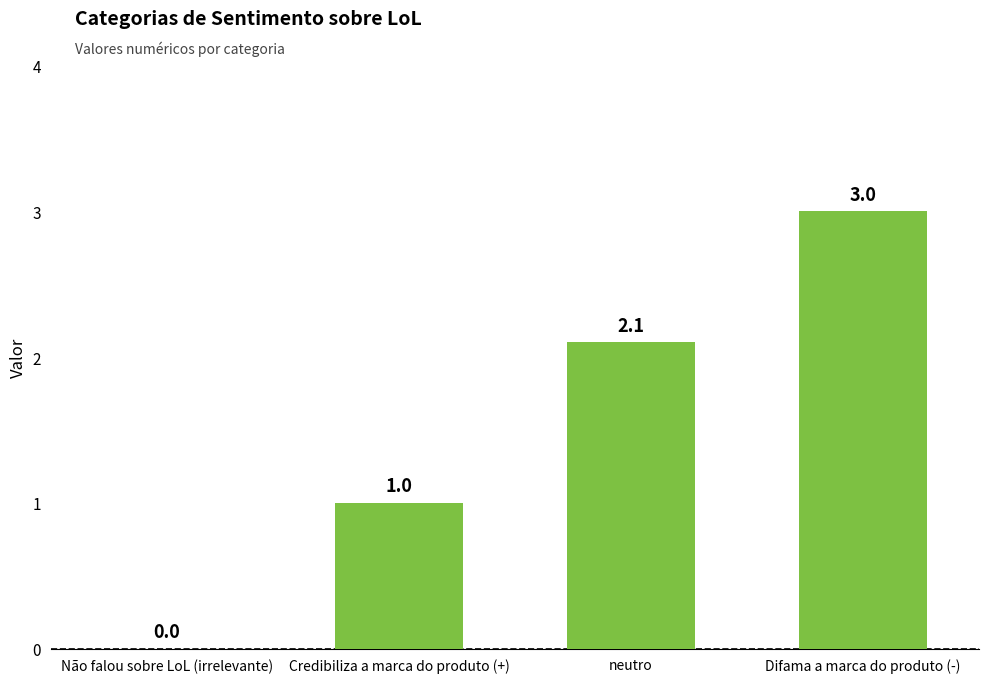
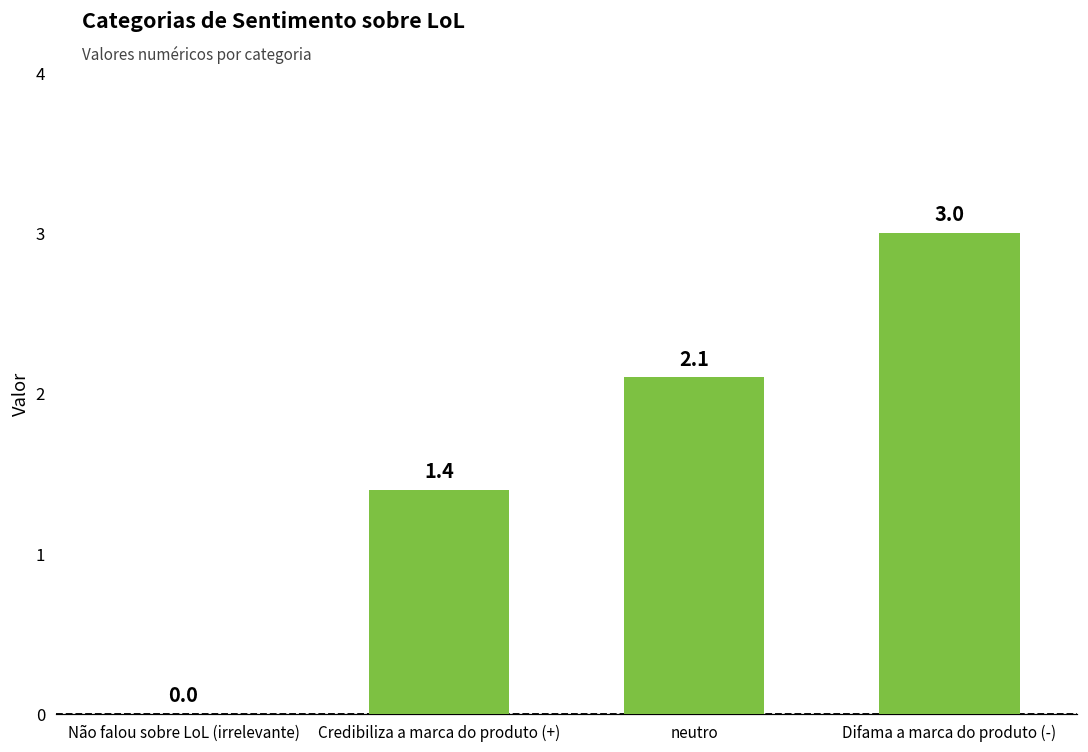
Credibiliza a marca do produto (+): 1.0 -> 1.4
